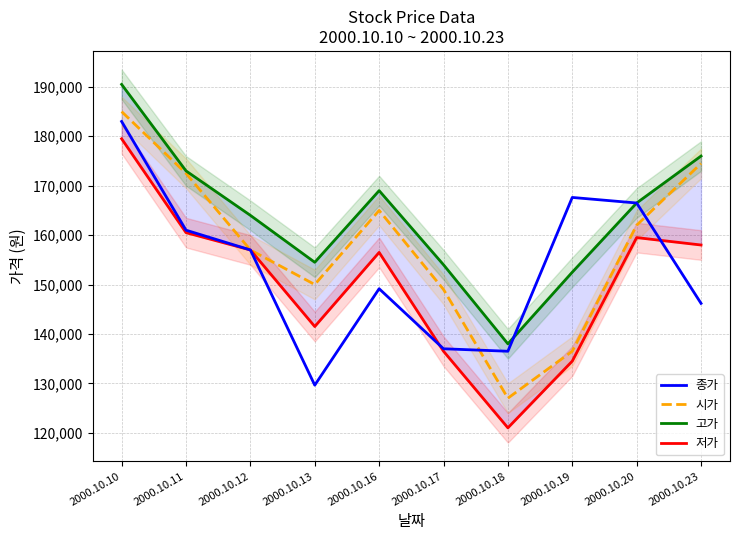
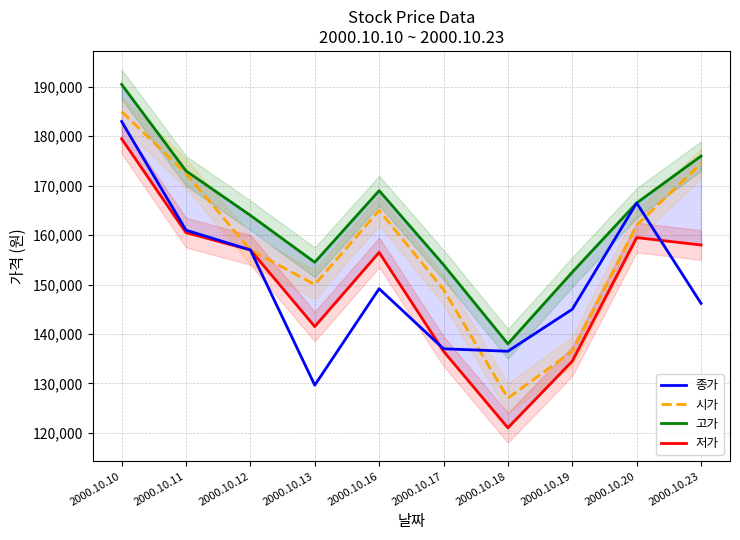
종가, 2000.10.19: 168,000 -> 145,000
